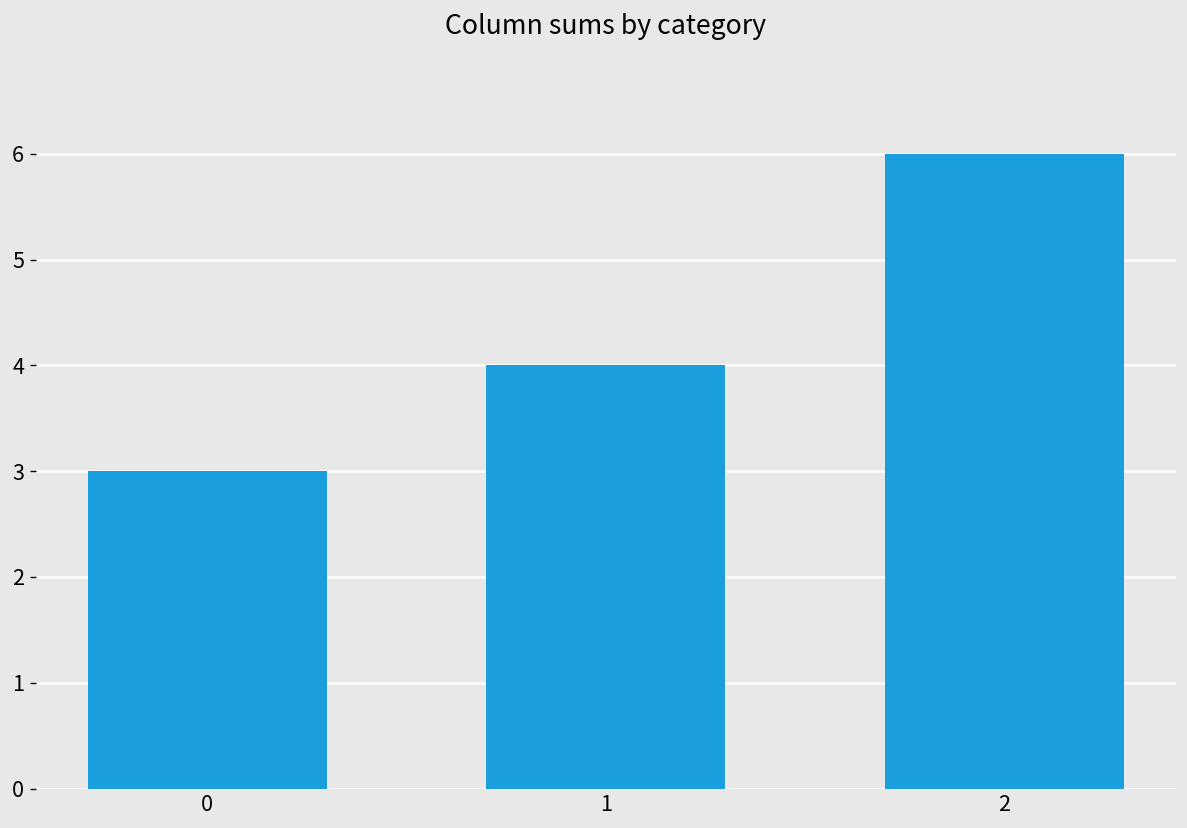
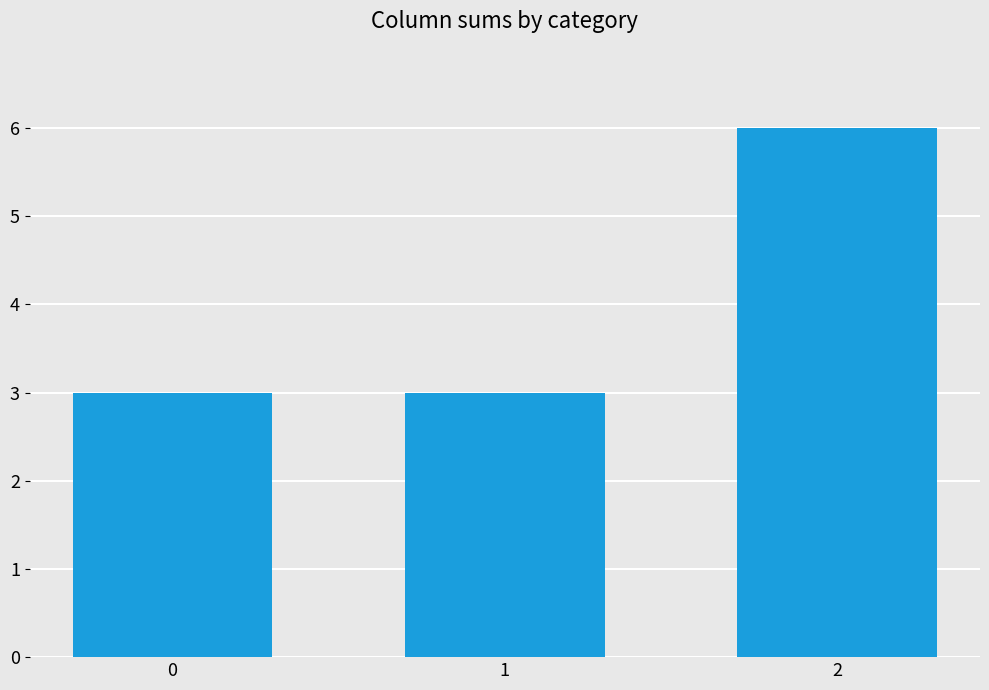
1: 4 -> 3
